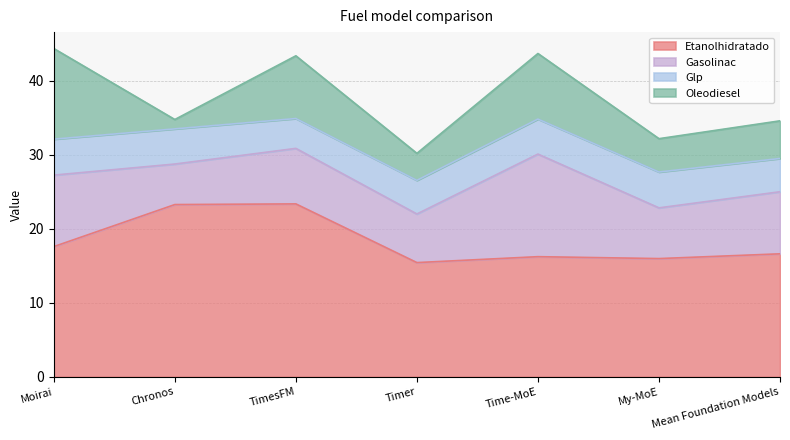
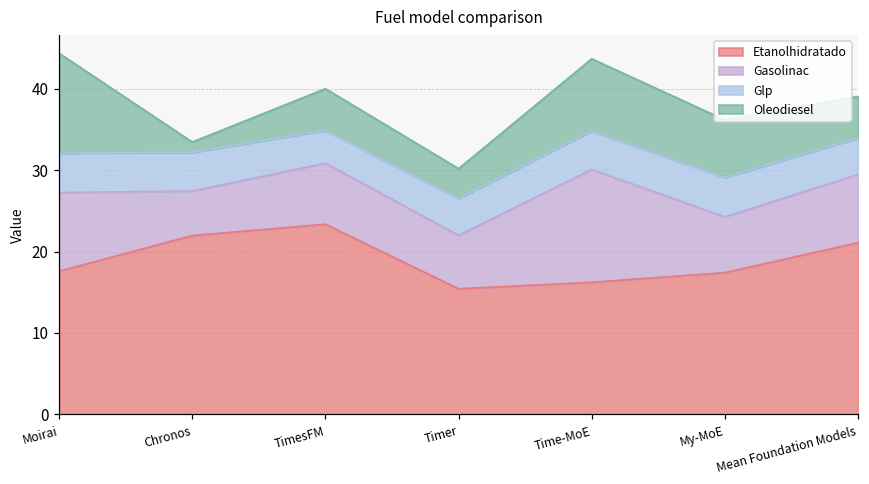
Etanolhidratado, Chronos: 23 -> 22
Oleodiesel, TimesFM: 8 -> 5
Etanolhidratado, My-MoE: 16 -> 17
Oleodiesel, My-MoE: 5 -> 7
Etanolhidratado, Mean Foundation Models: 17 -> 21
